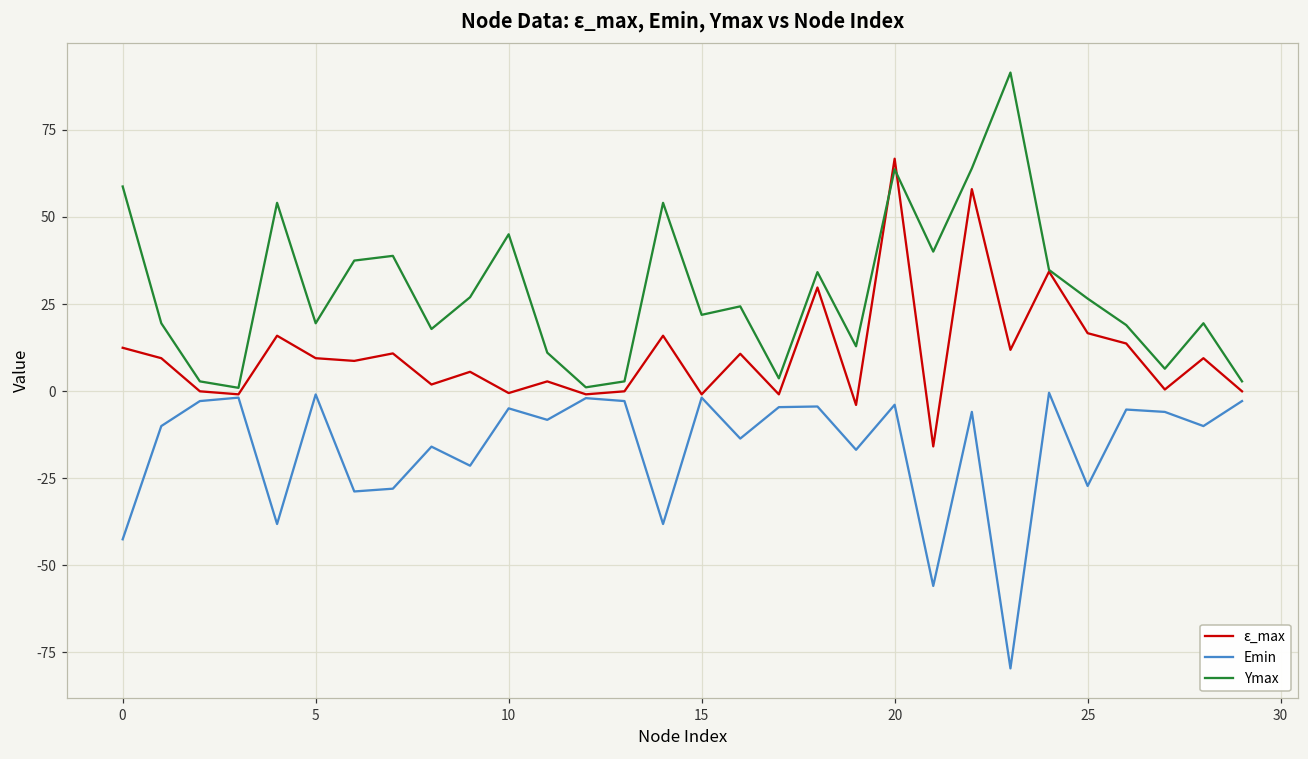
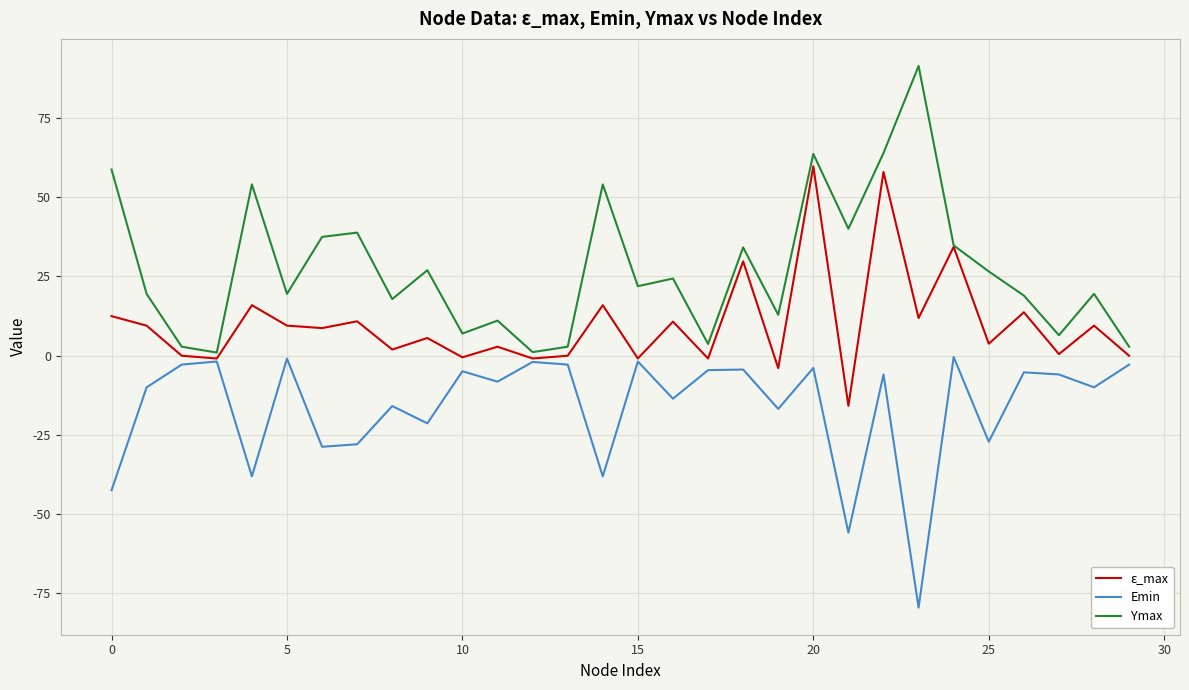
Ymax, 10: 45 -> 7
ε_max, 20: 67 -> 60
ε_max, 25: 17 -> 4
